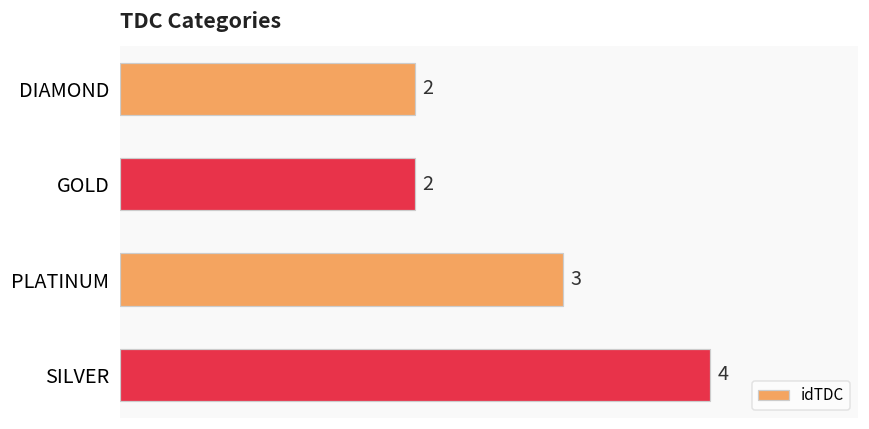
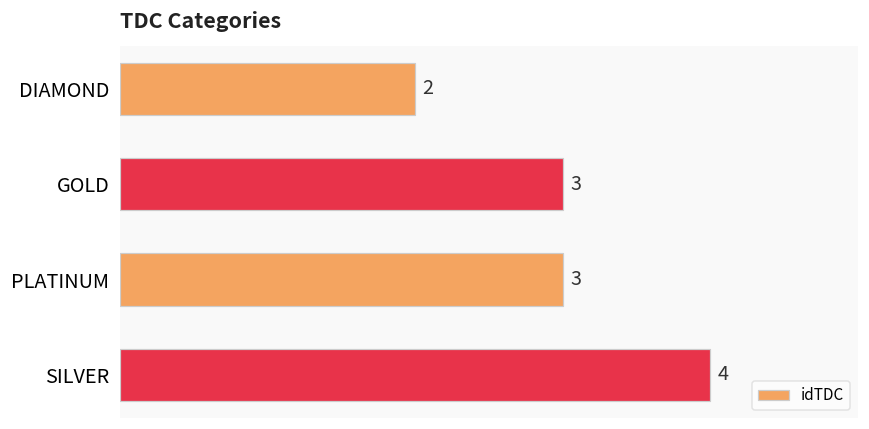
GOLD: 2 -> 3
